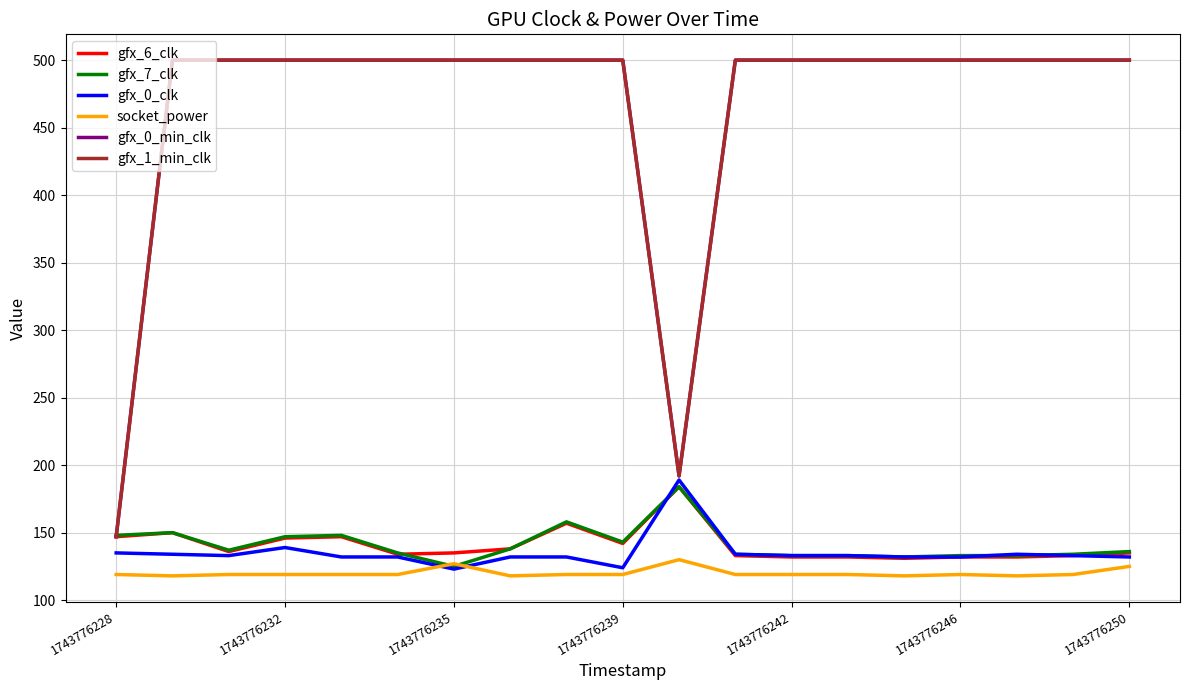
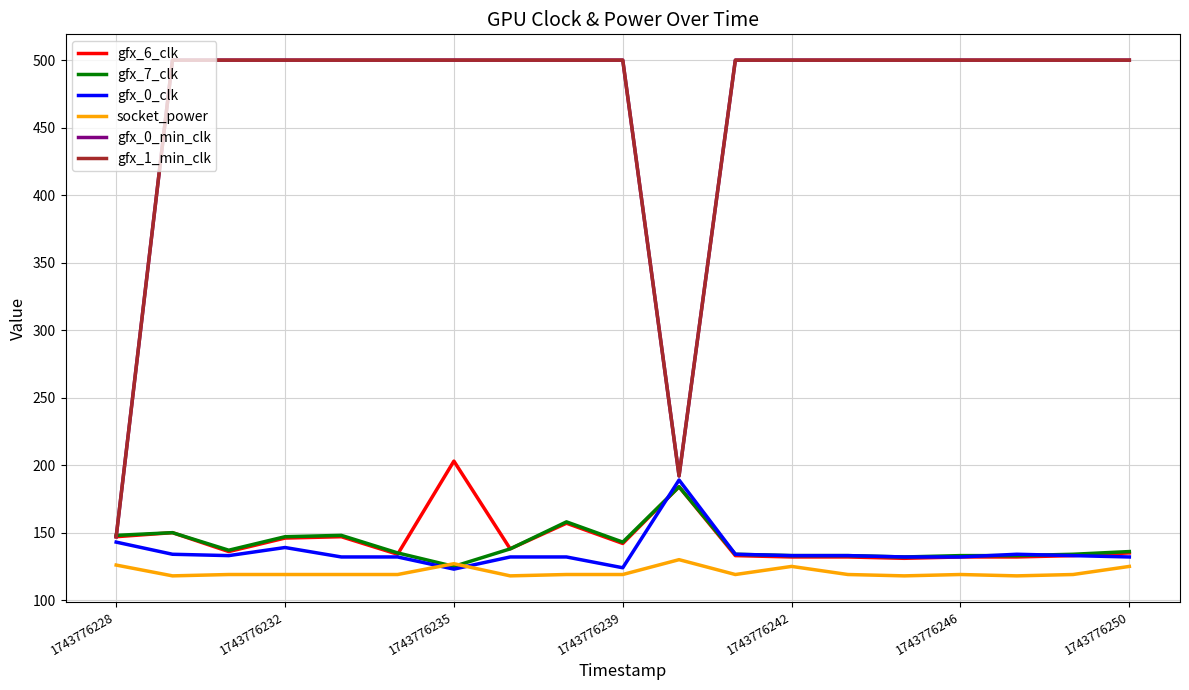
gfx_0_clk, 1743776228: 135 -> 143
socket_power, 1743776228: 119 -> 126
gfx_6_clk, 1743776235: 135 -> 203
socket_power, 1743776242: 119 -> 125
